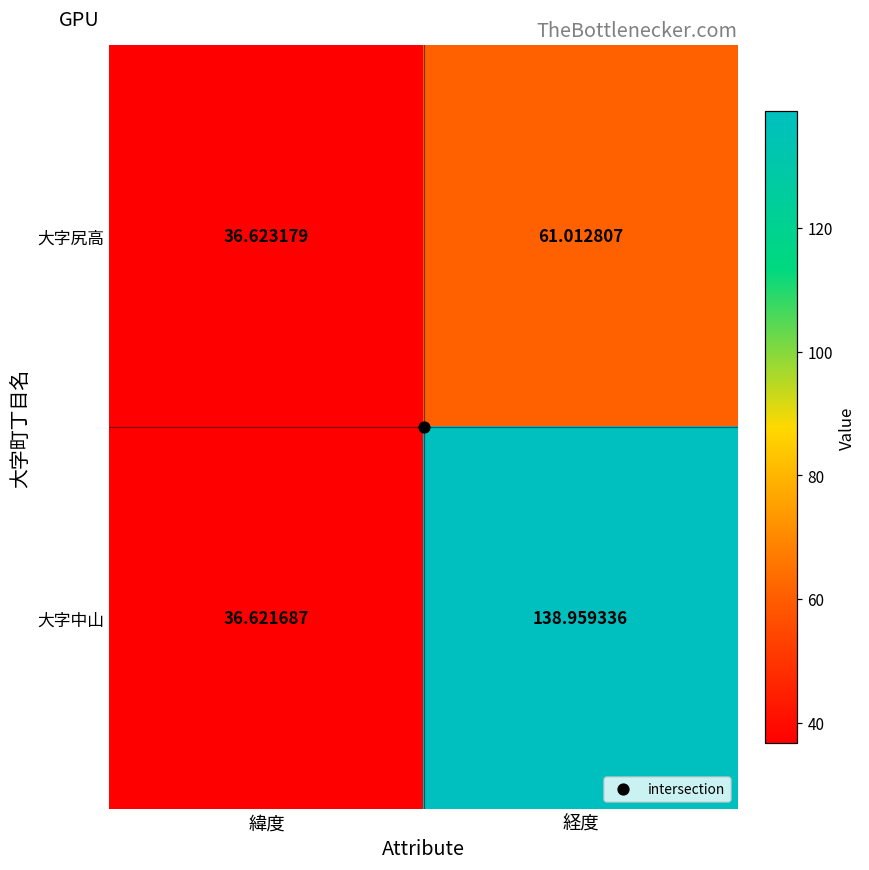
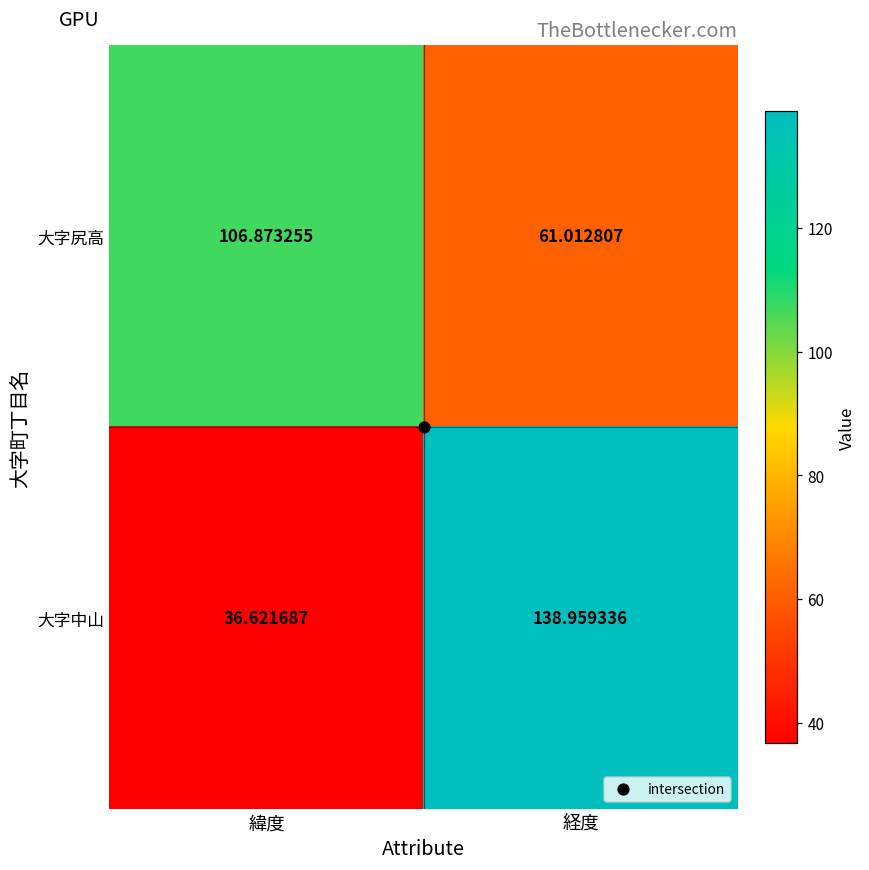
大字尻高, 緯度: 36.623179 -> 106.873255
